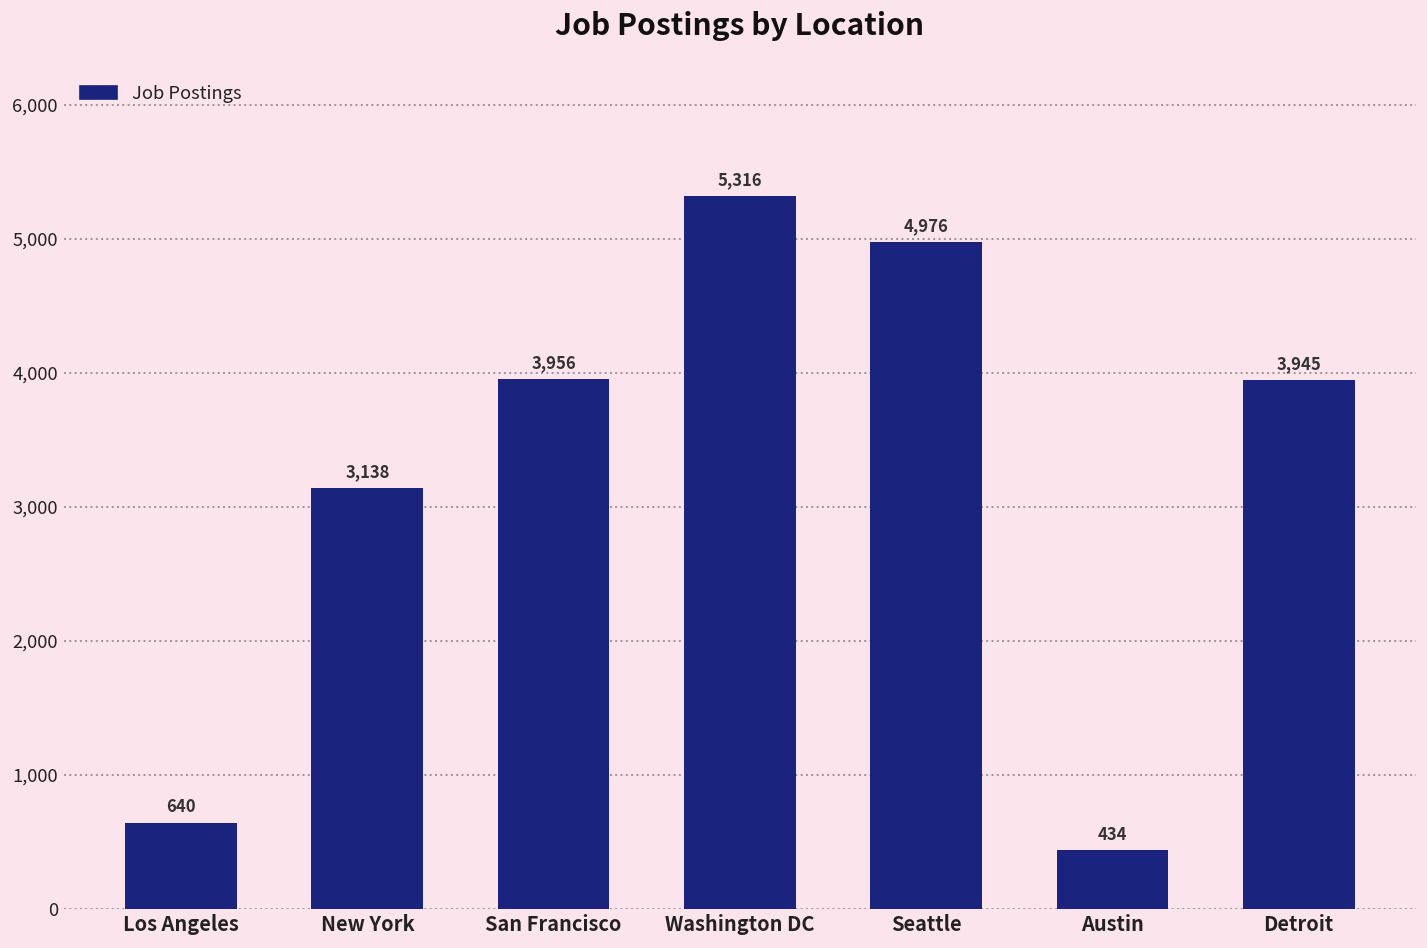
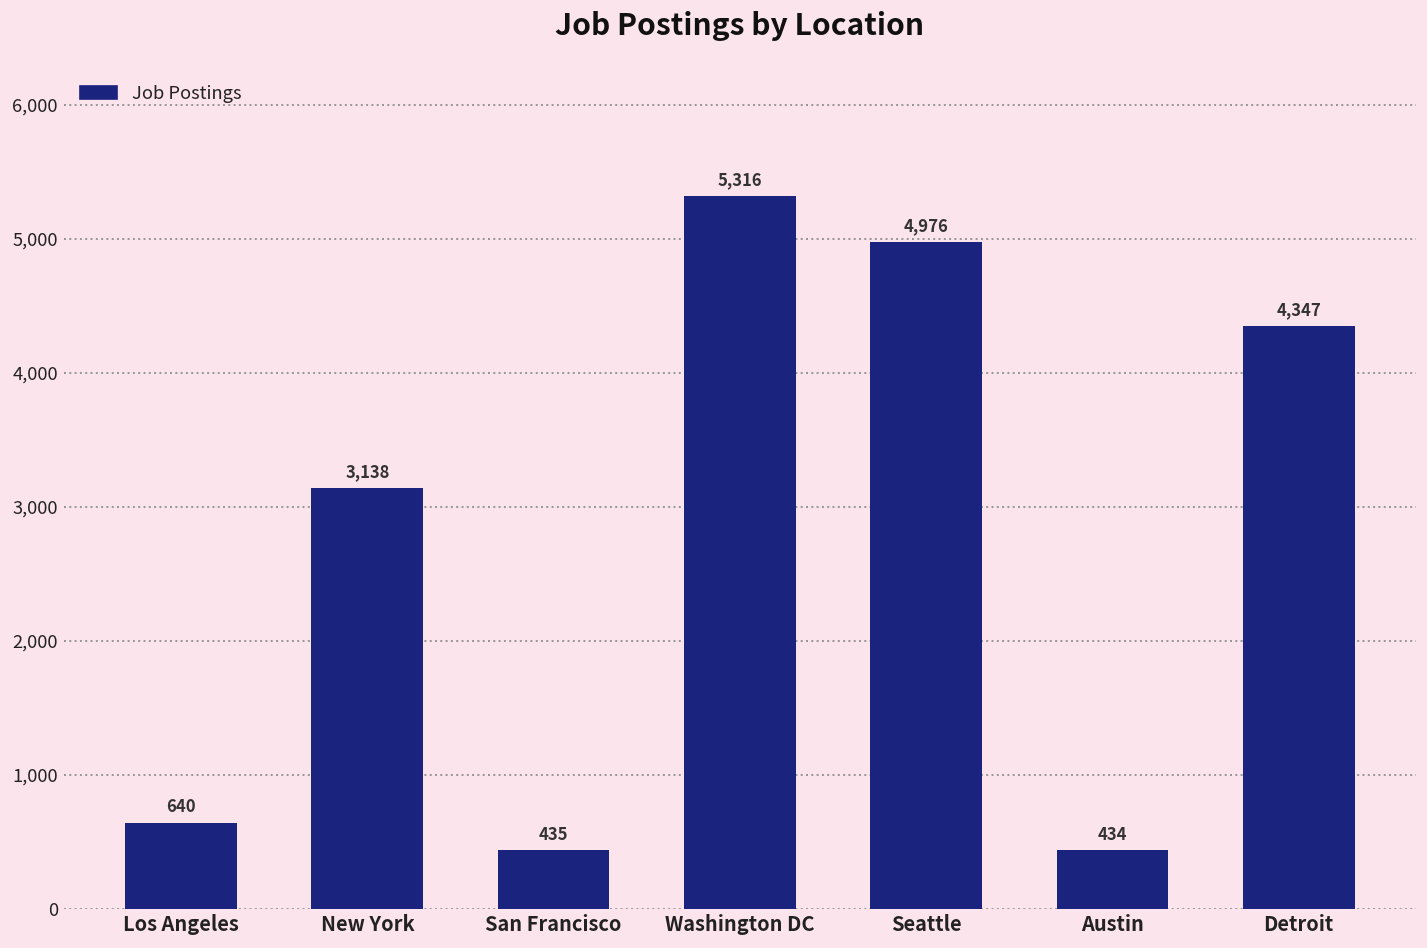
San Francisco: 3,956 -> 435
Detroit: 3,945 -> 4,347
